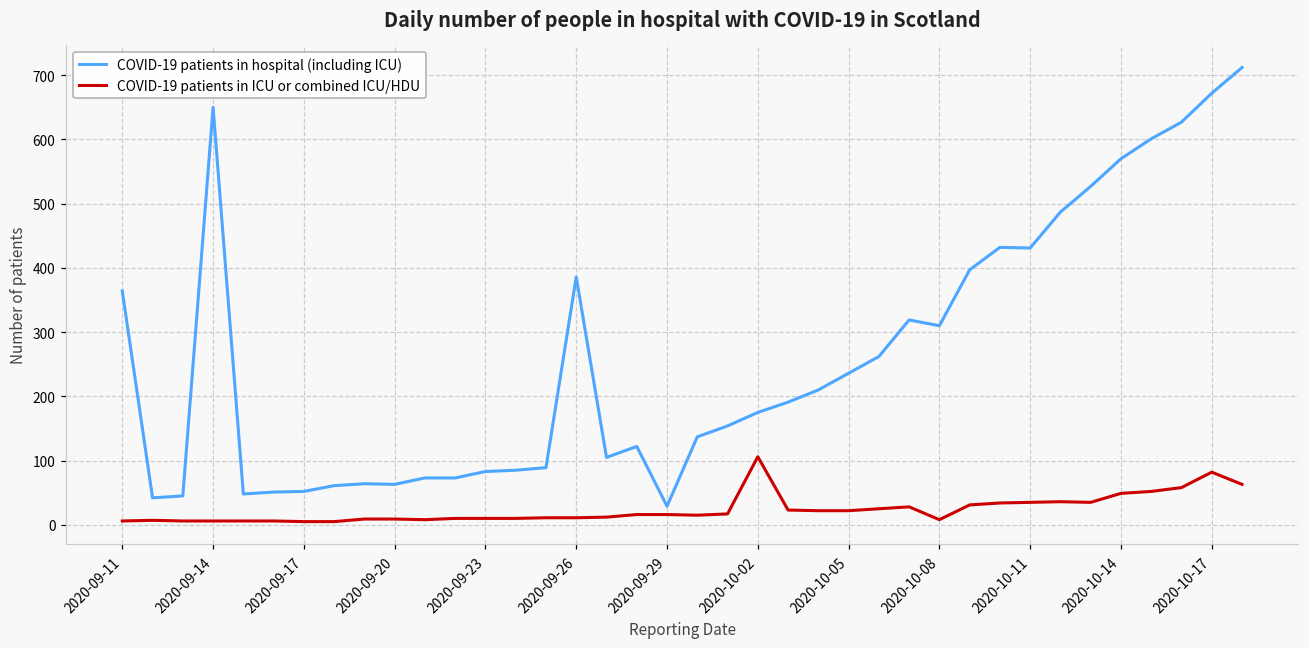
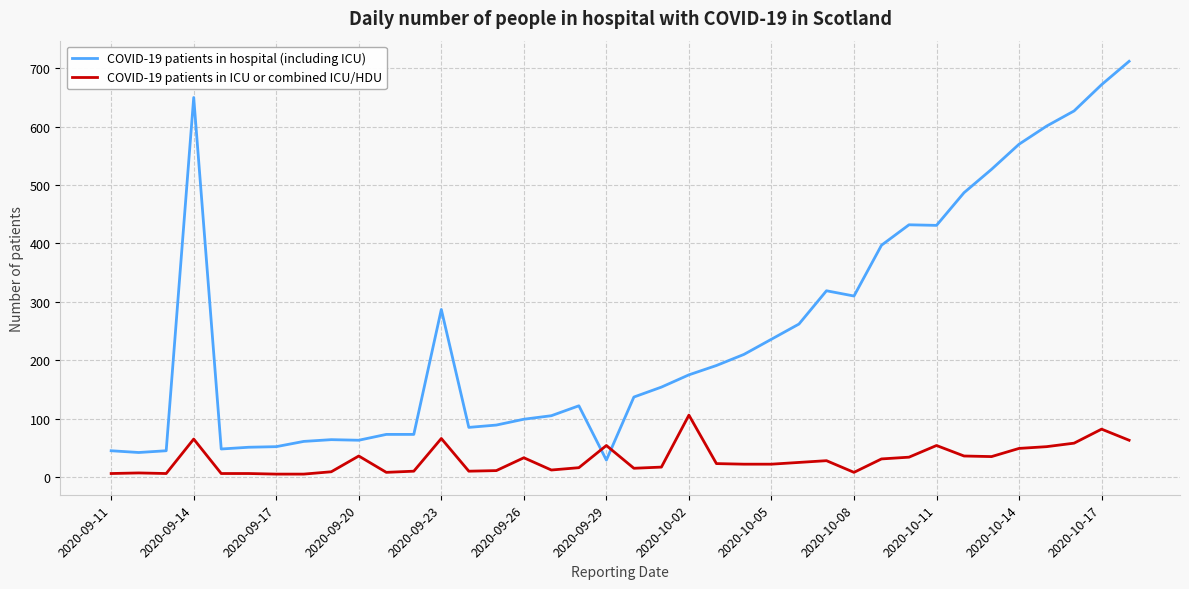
COVID-19 patients in hospital (including ICU), 2020-09-11: 360 -> 50
COVID-19 patients in ICU or combined ICU/HDU, 2020-09-14: 10 -> 70
COVID-19 patients in ICU or combined ICU/HDU, 2020-09-20: 10 -> 40
COVID-19 patients in hospital (including ICU), 2020-09-23: 80 -> 290
COVID-19 patients in ICU or combined ICU/HDU, 2020-09-23: 10 -> 70
COVID-19 patients in hospital (including ICU), 2020-09-26: 390 -> 100
COVID-19 patients in ICU or combined ICU/HDU, 2020-09-26: 10 -> 30
COVID-19 patients in ICU or combined ICU/HDU, 2020-09-29: 20 -> 50
COVID-19 patients in ICU or combined ICU/HDU, 2020-10-11: 40 -> 50
